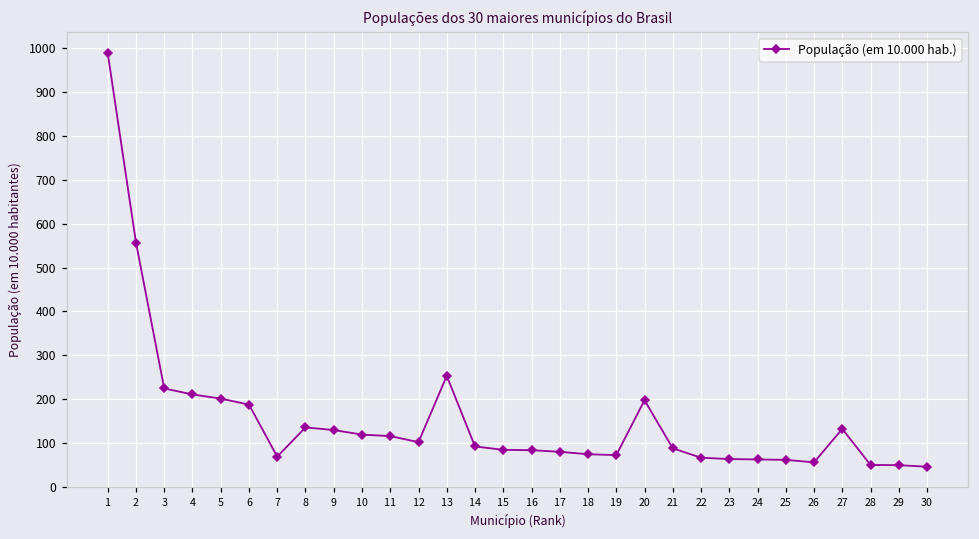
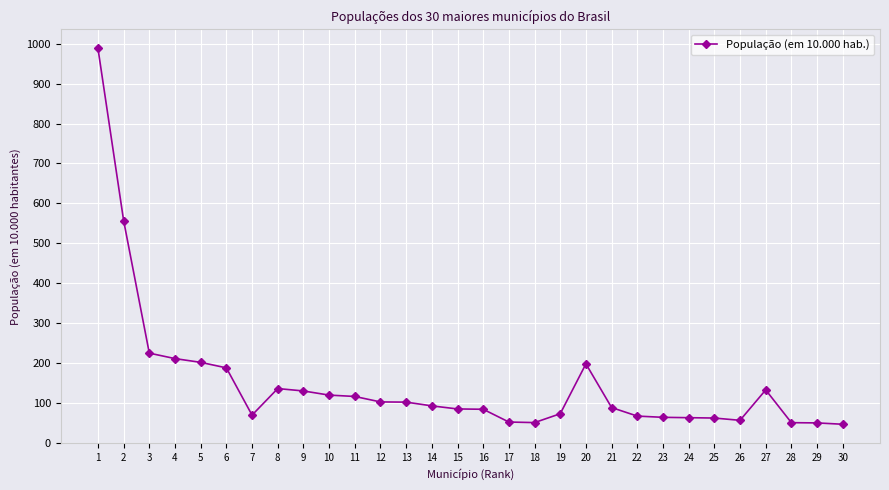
13: 250 -> 100
17: 80 -> 50
18: 70 -> 50
